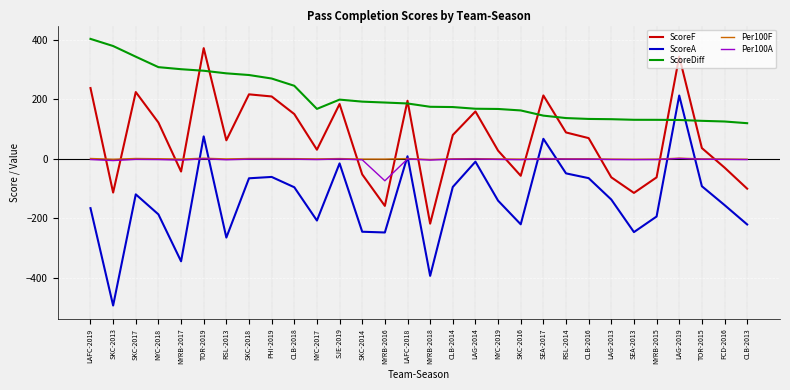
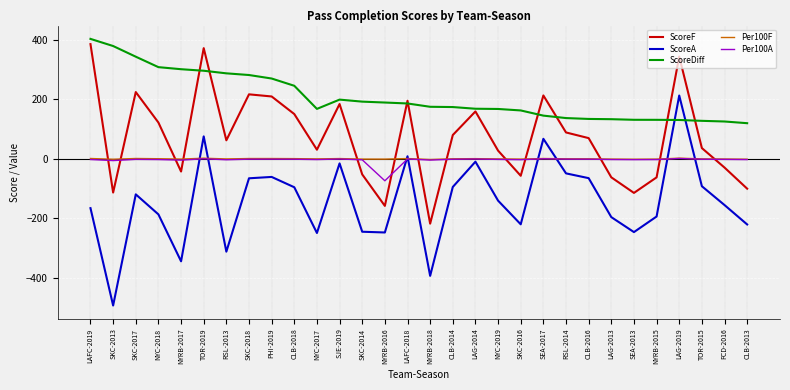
ScoreF, LAFC-2019: 240 -> 390
ScoreA, RSL-2013: -260 -> -310
ScoreA, NYC-2017: -210 -> -250
ScoreA, LAG-2013: -140 -> -200
